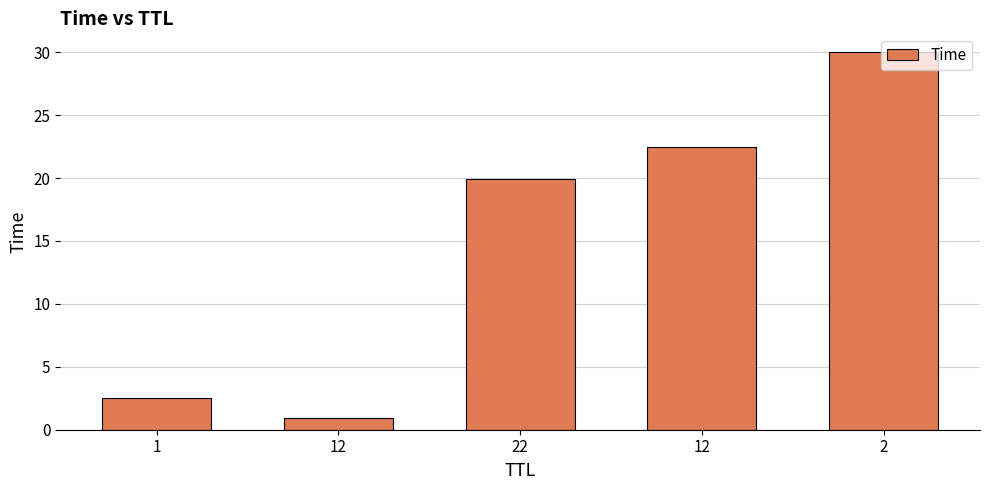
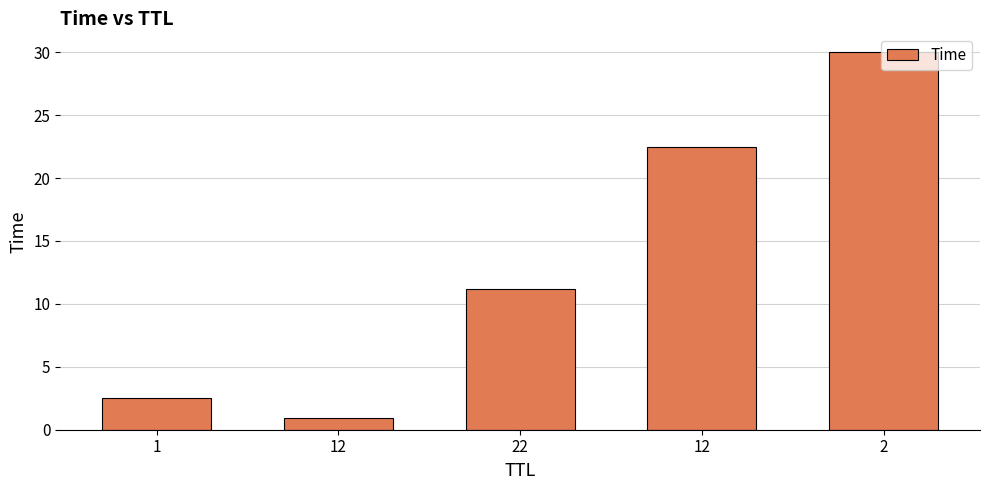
22: 19.9 -> 11.2
